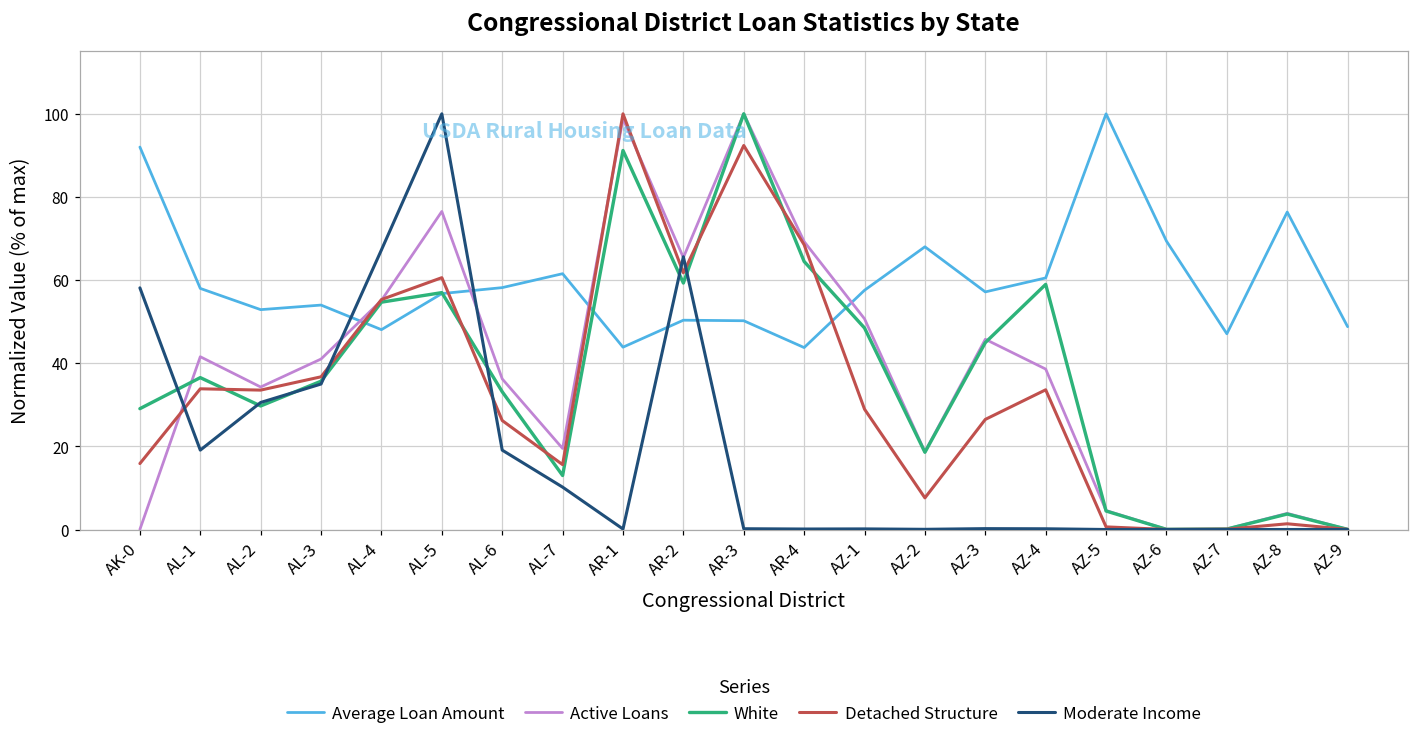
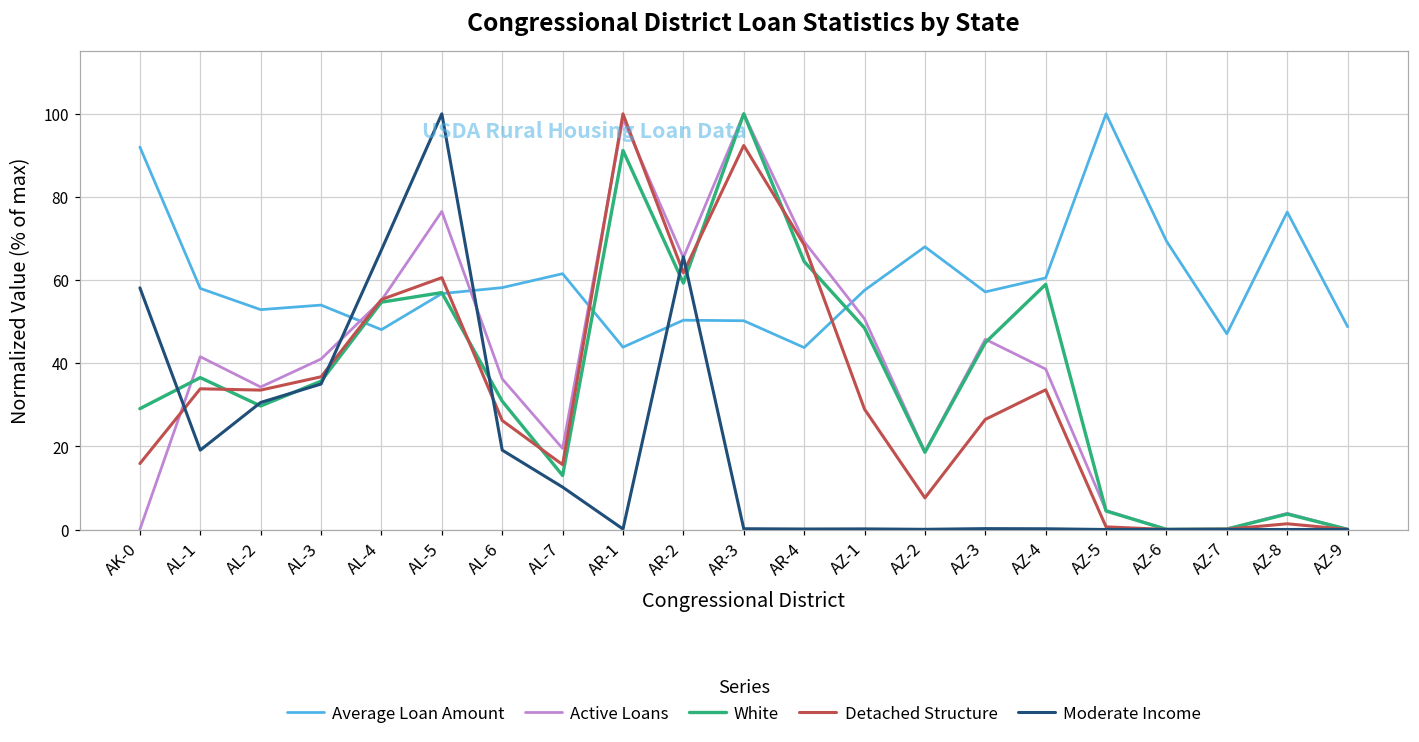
White, AL-6: 33 -> 31
